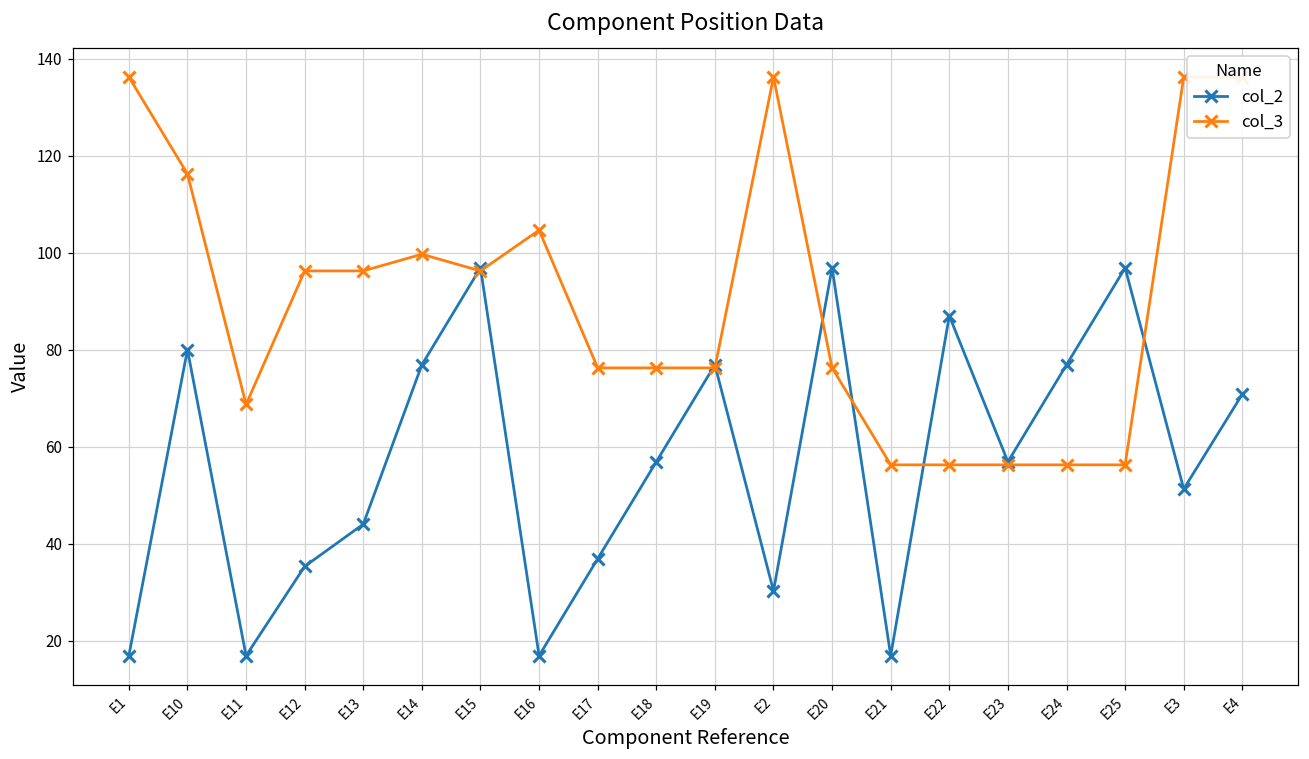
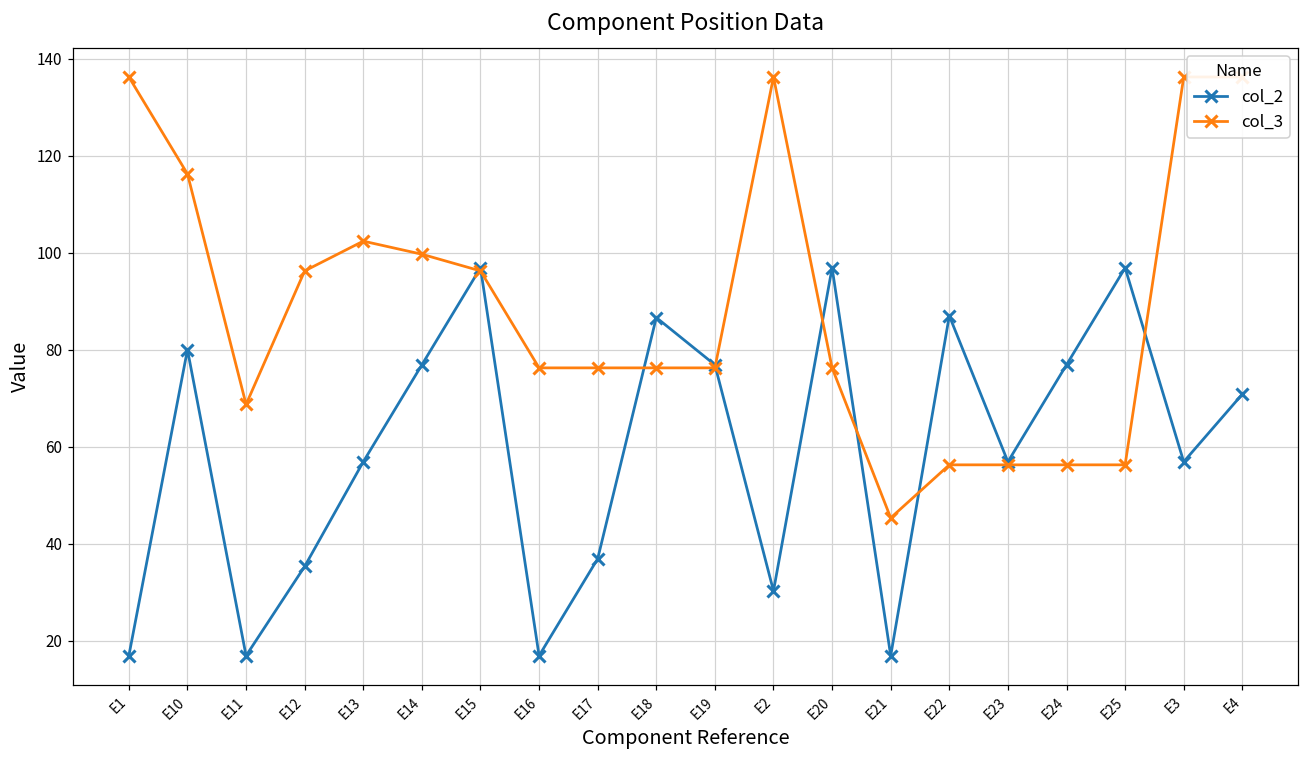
col_2, E13: 44 -> 57
col_3, E13: 96 -> 102
col_3, E16: 105 -> 76
col_2, E18: 57 -> 87
col_3, E21: 56 -> 45
col_2, E3: 51 -> 57
